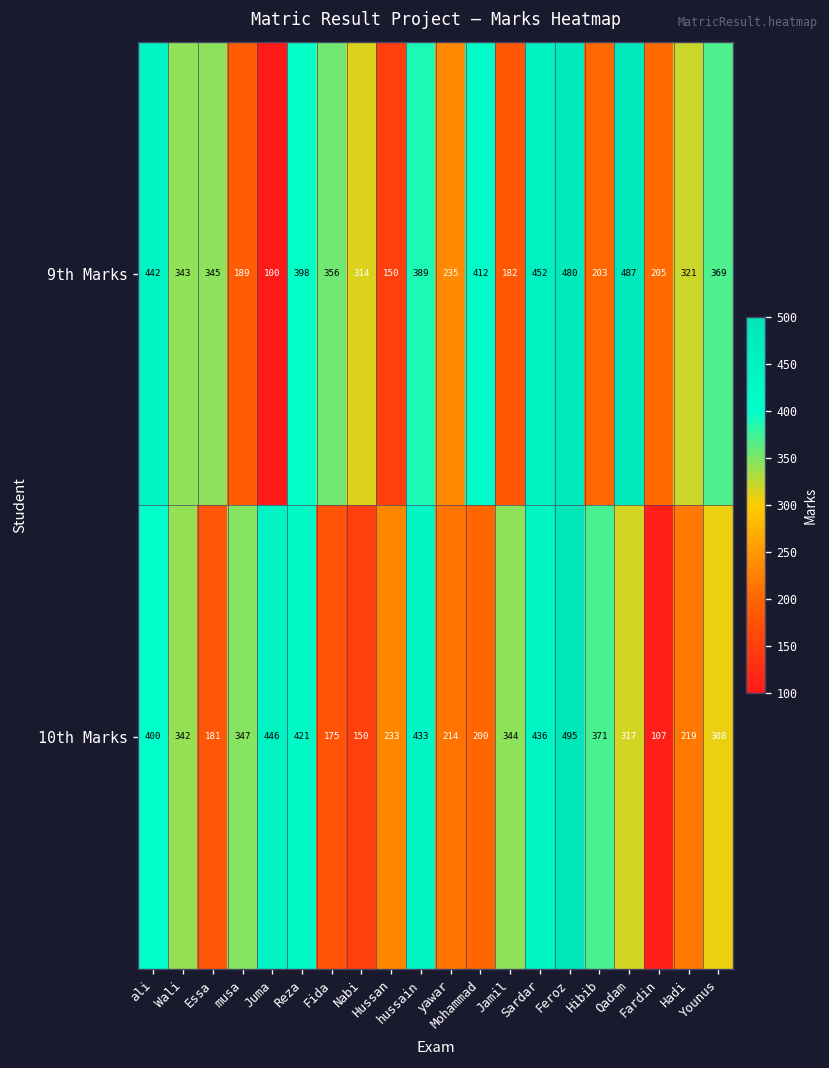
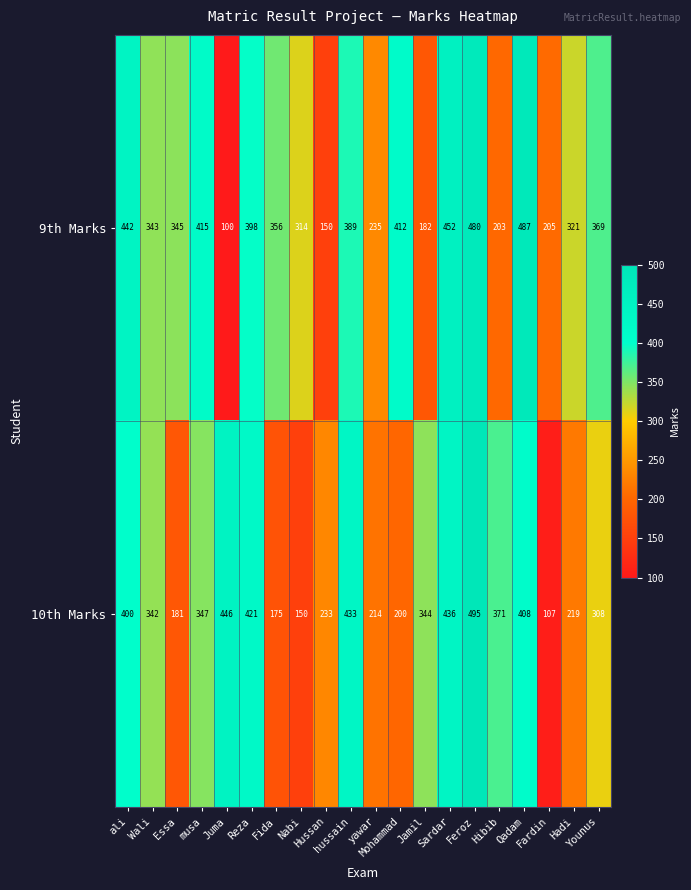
9th Marks, musa: 189 -> 415
10th Marks, Qadam: 317 -> 408
